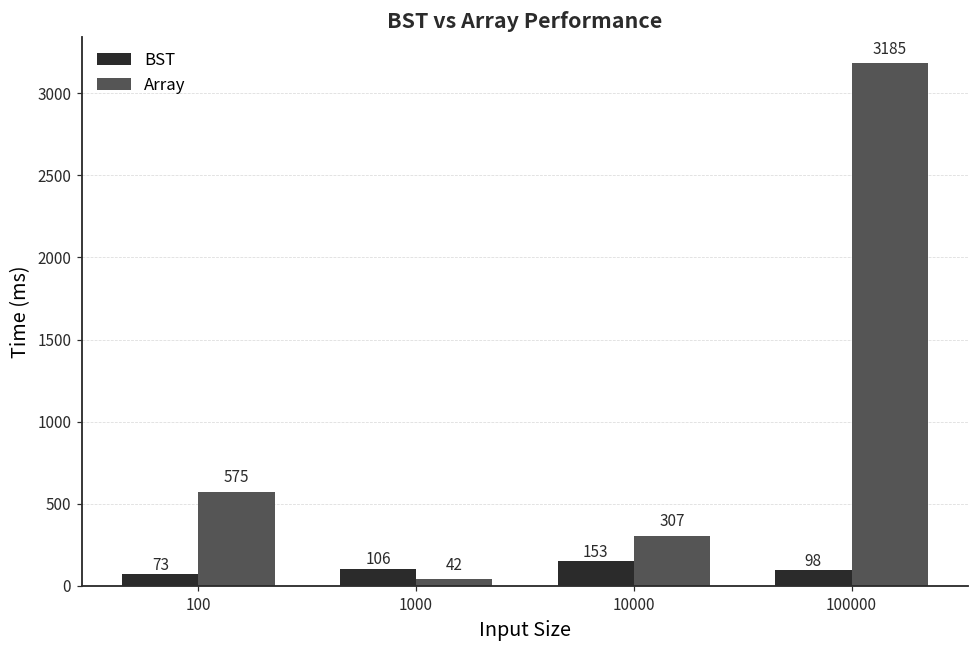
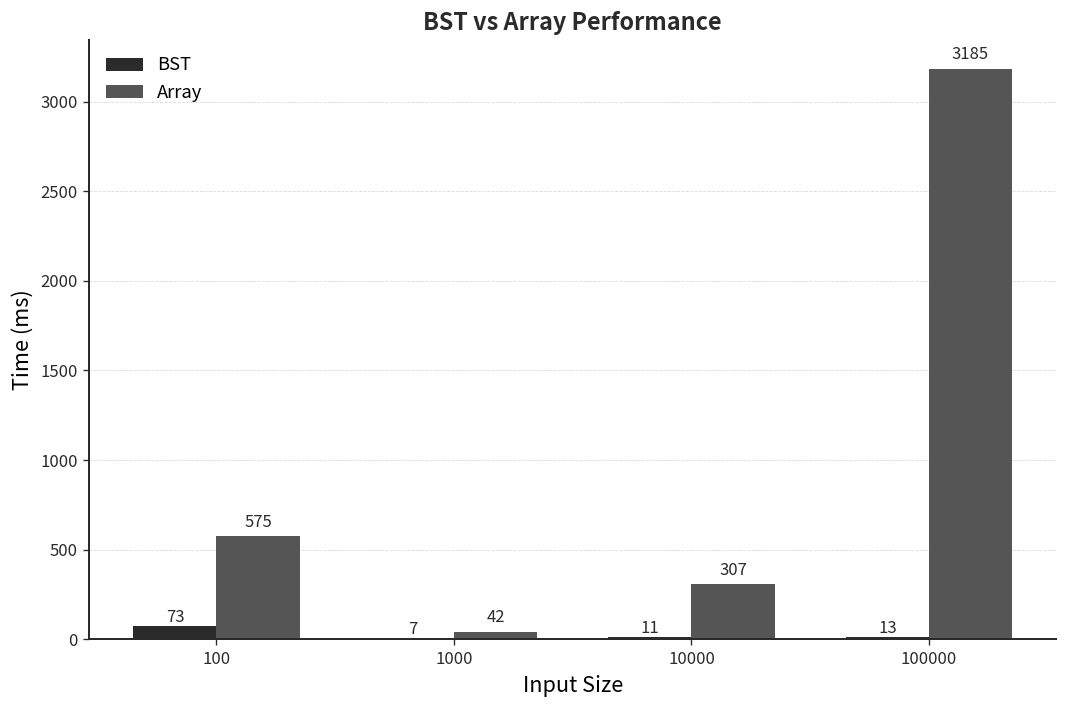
BST, 1000: 106 -> 7
BST, 10000: 153 -> 11
BST, 100000: 98 -> 13
